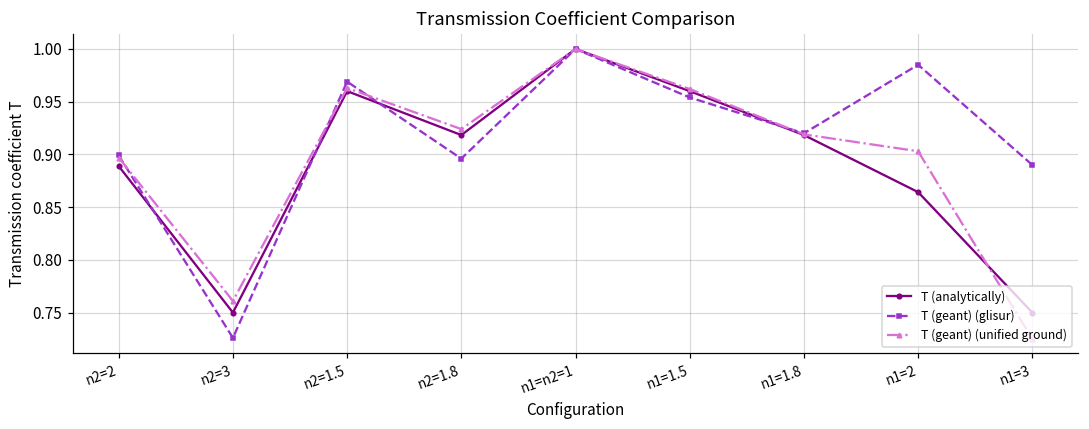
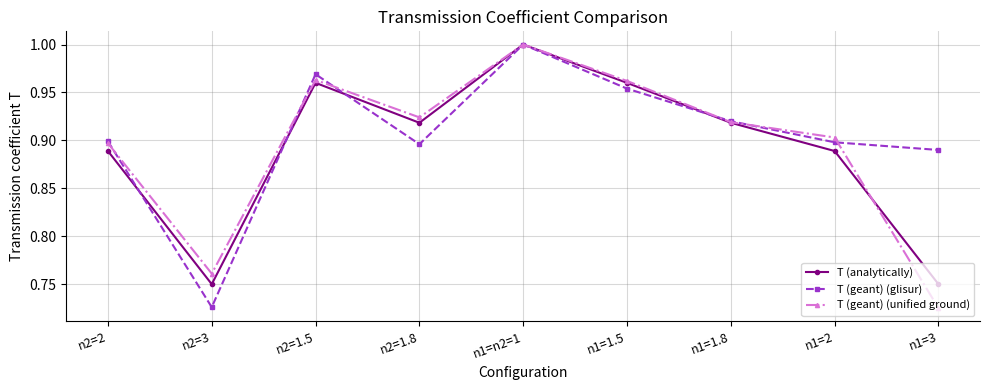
T (analytically), n1=2: 0.86 -> 0.89
T (geant) (glisur), n1=2: 0.99 -> 0.90
